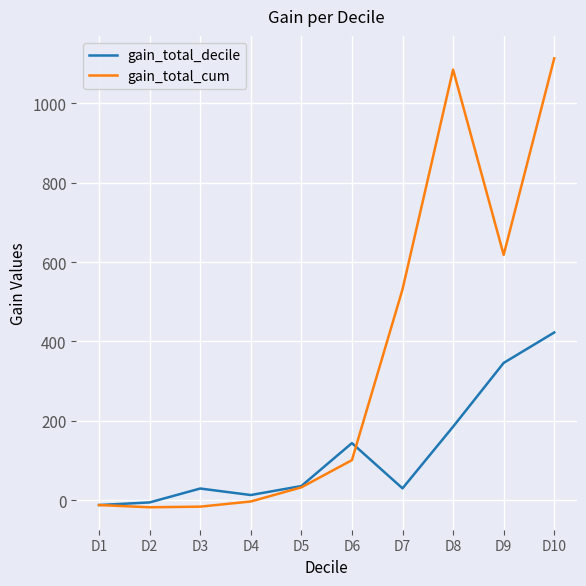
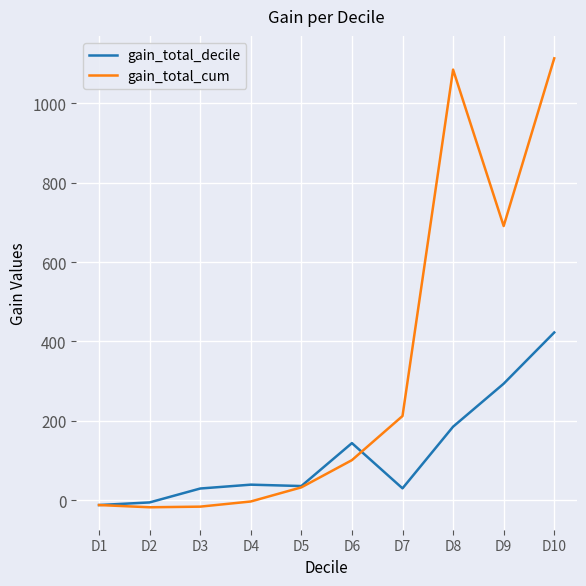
gain_total_decile, D4: 10 -> 40
gain_total_cum, D7: 530 -> 210
gain_total_decile, D9: 350 -> 290
gain_total_cum, D9: 620 -> 690
